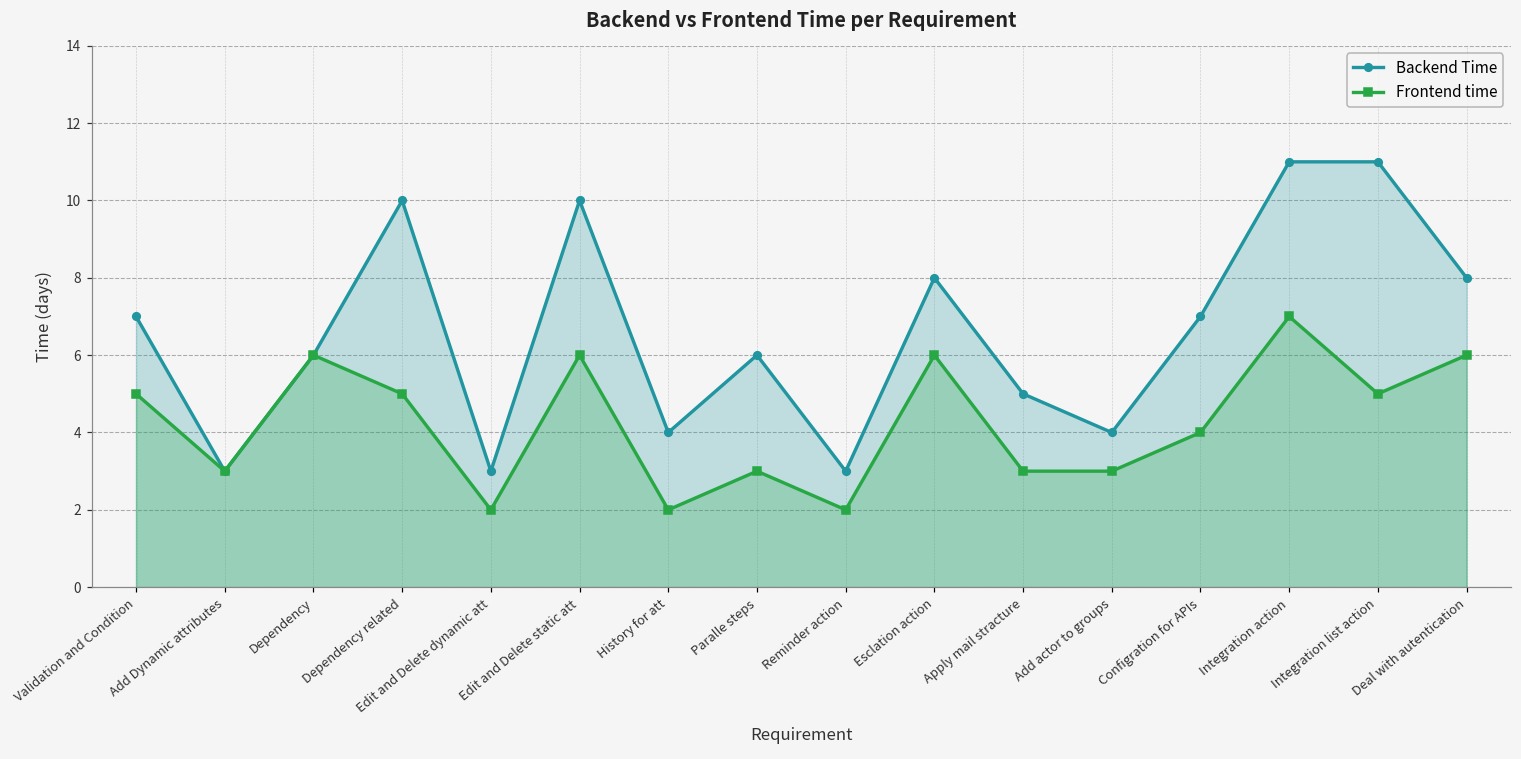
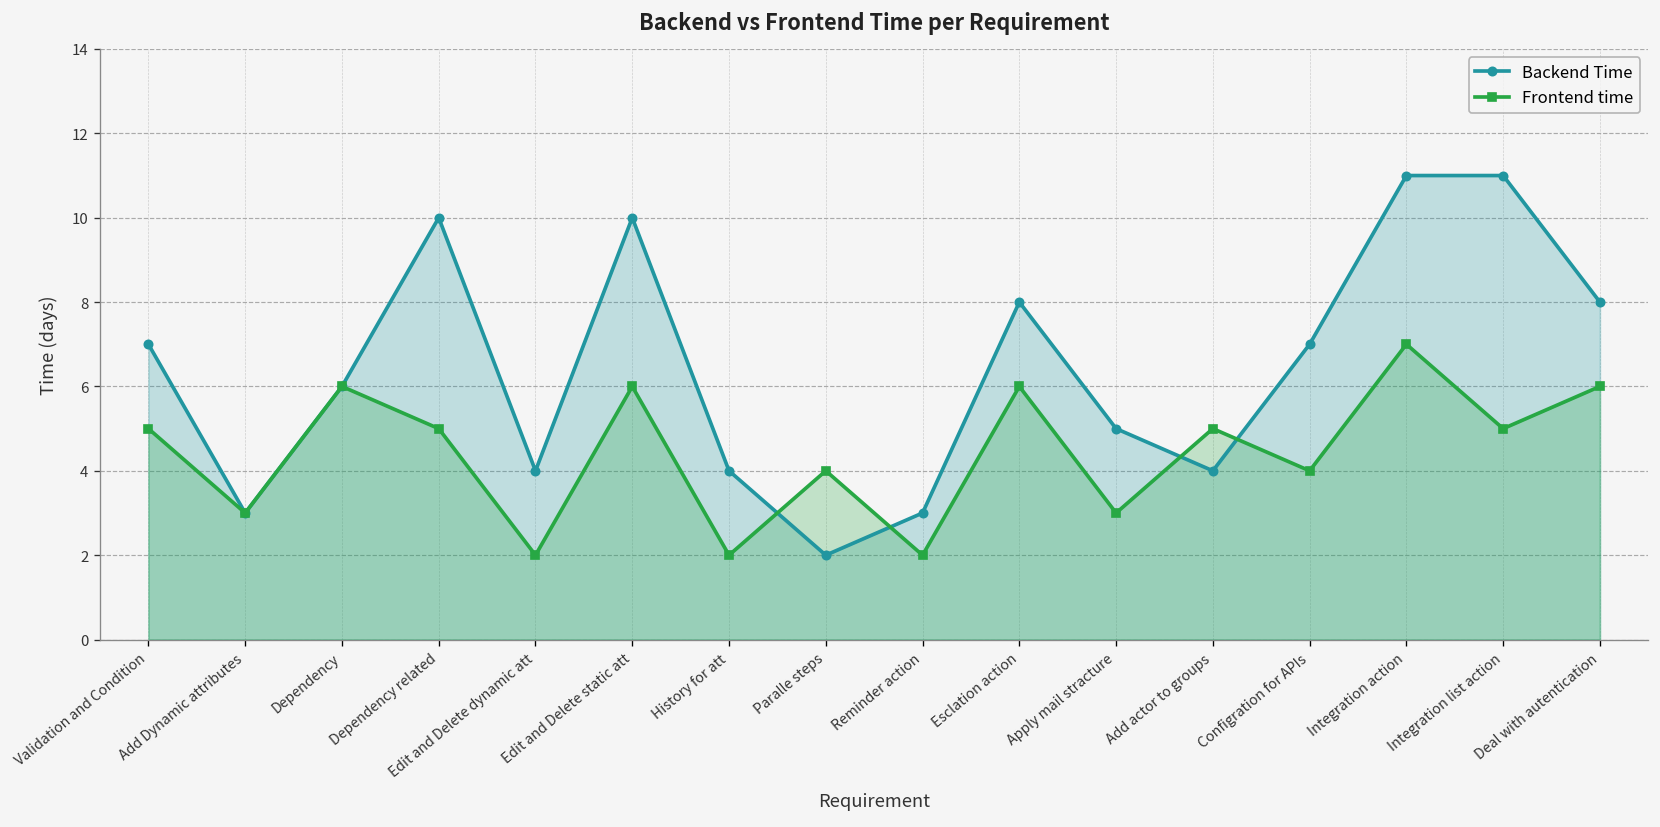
Backend Time, Edit and Delete dynamic att: 3 -> 4
Backend Time, Paralle steps: 6 -> 2
Frontend time, Paralle steps: 3 -> 4
Frontend time, Add actor to groups: 3 -> 5
